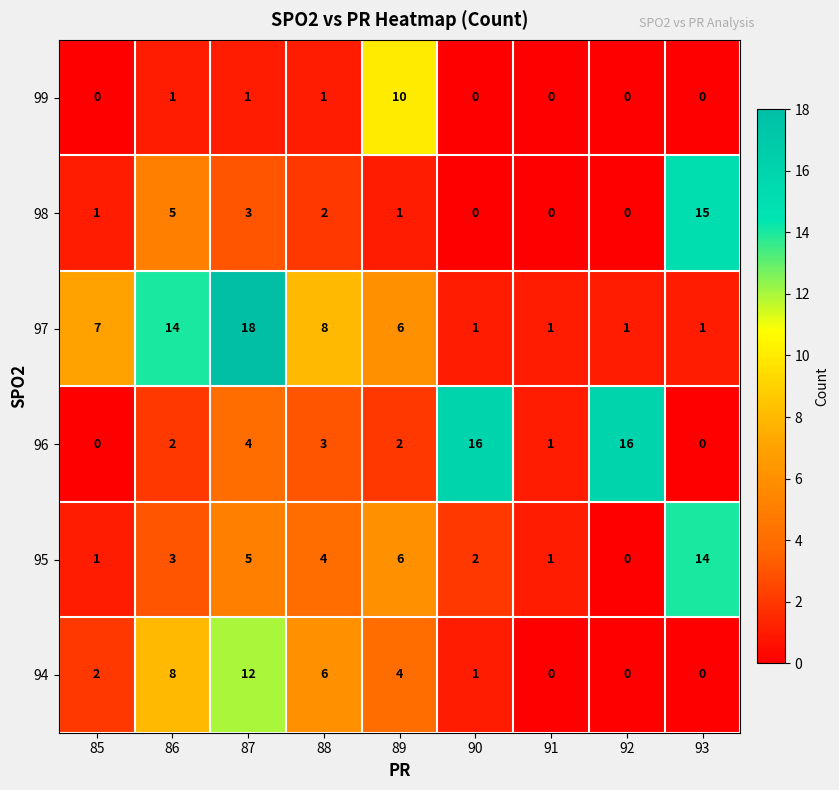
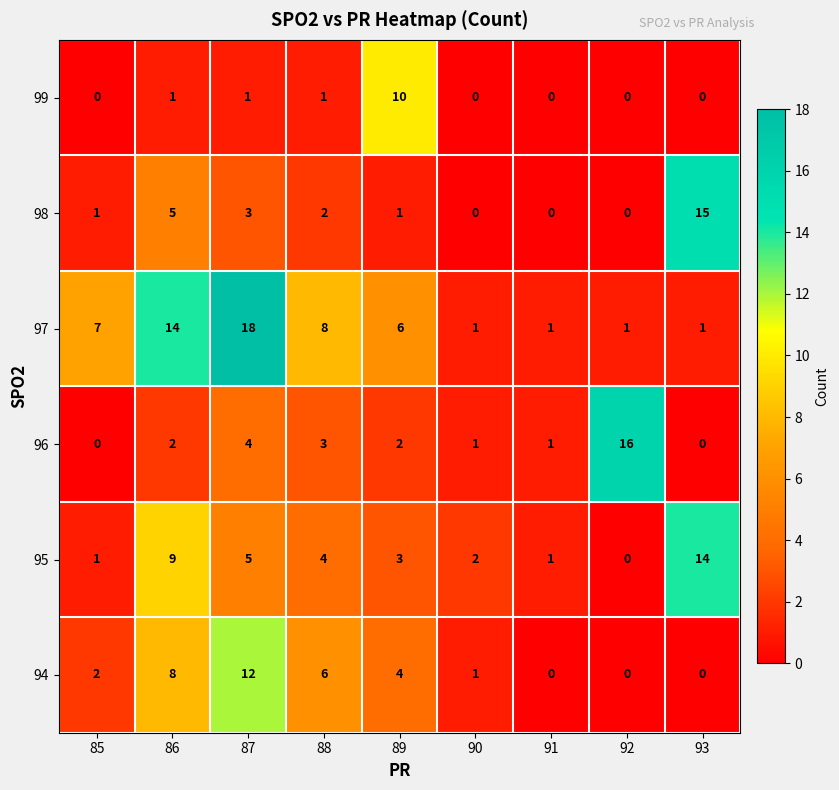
96, 90: 16 -> 1
95, 86: 3 -> 9
95, 89: 6 -> 3
